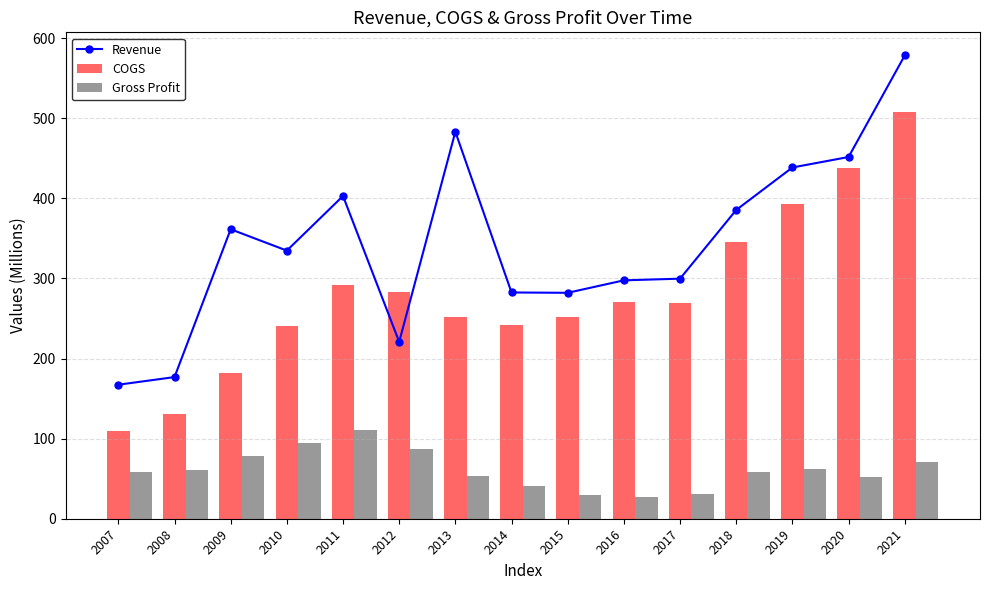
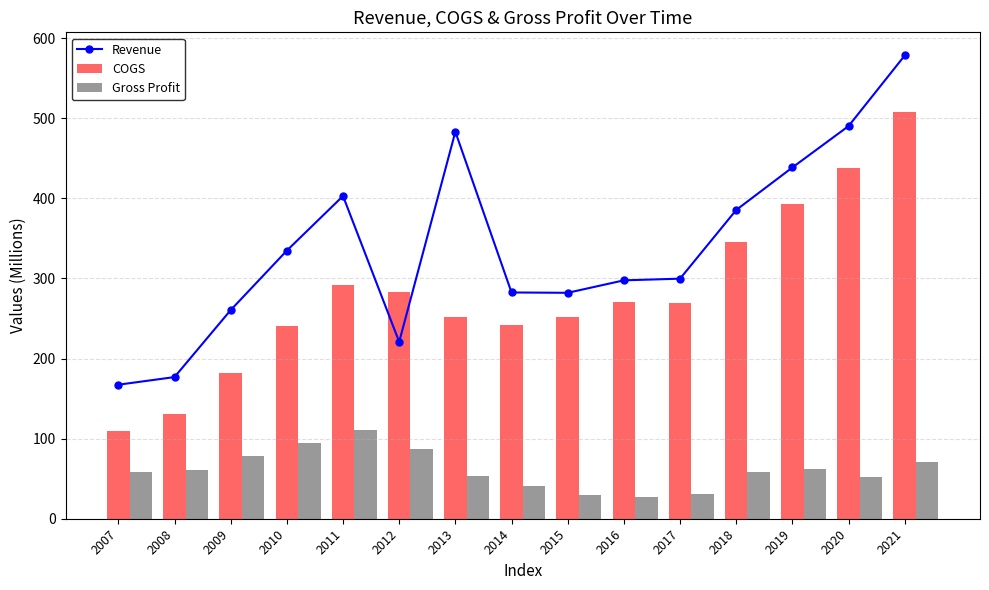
Revenue, 2009: 360 -> 260
Revenue, 2020: 450 -> 490
